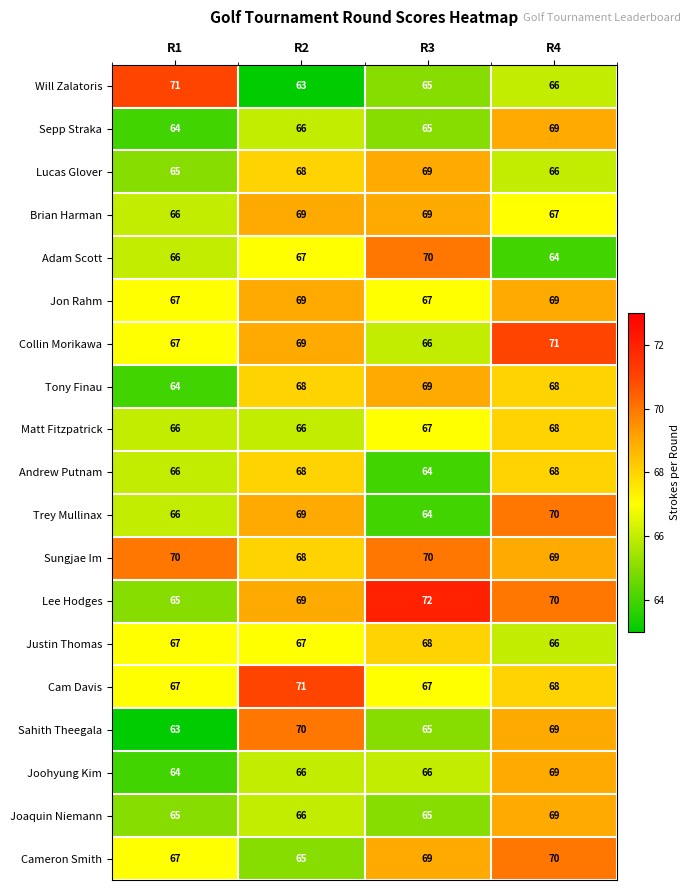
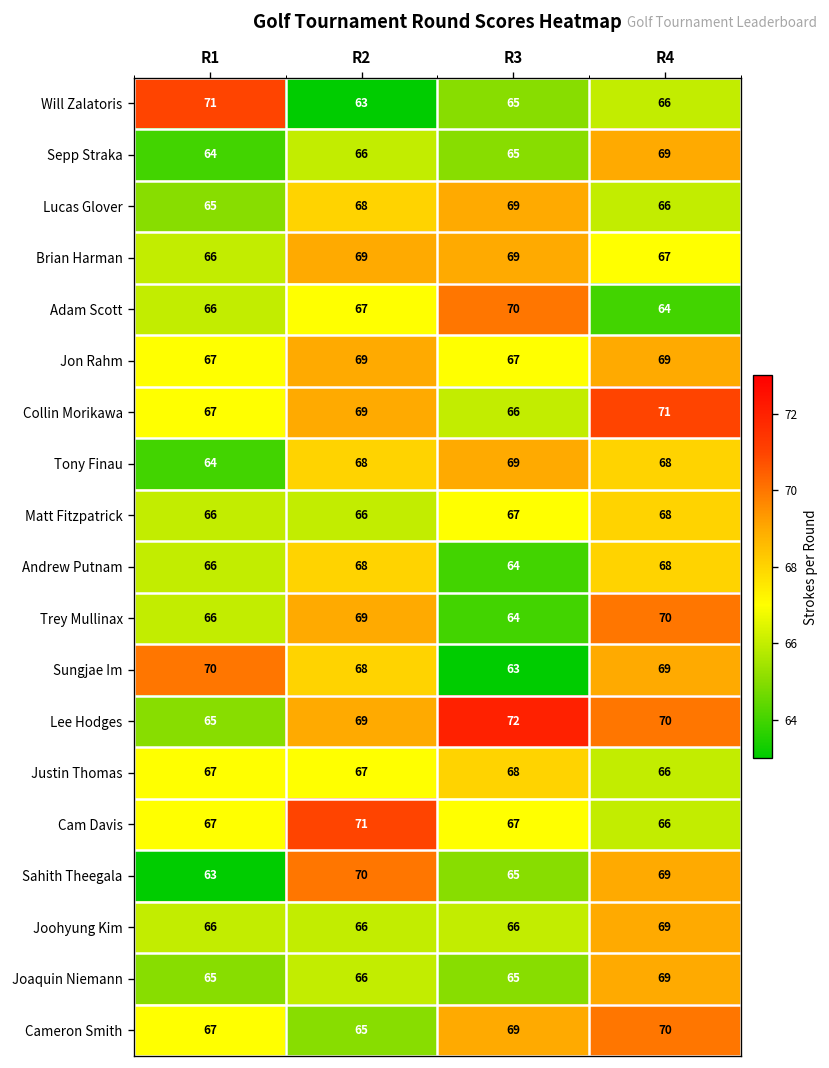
Sungjae Im, R3: 70 -> 63
Cam Davis, R4: 68 -> 66
Joohyung Kim, R1: 64 -> 66
